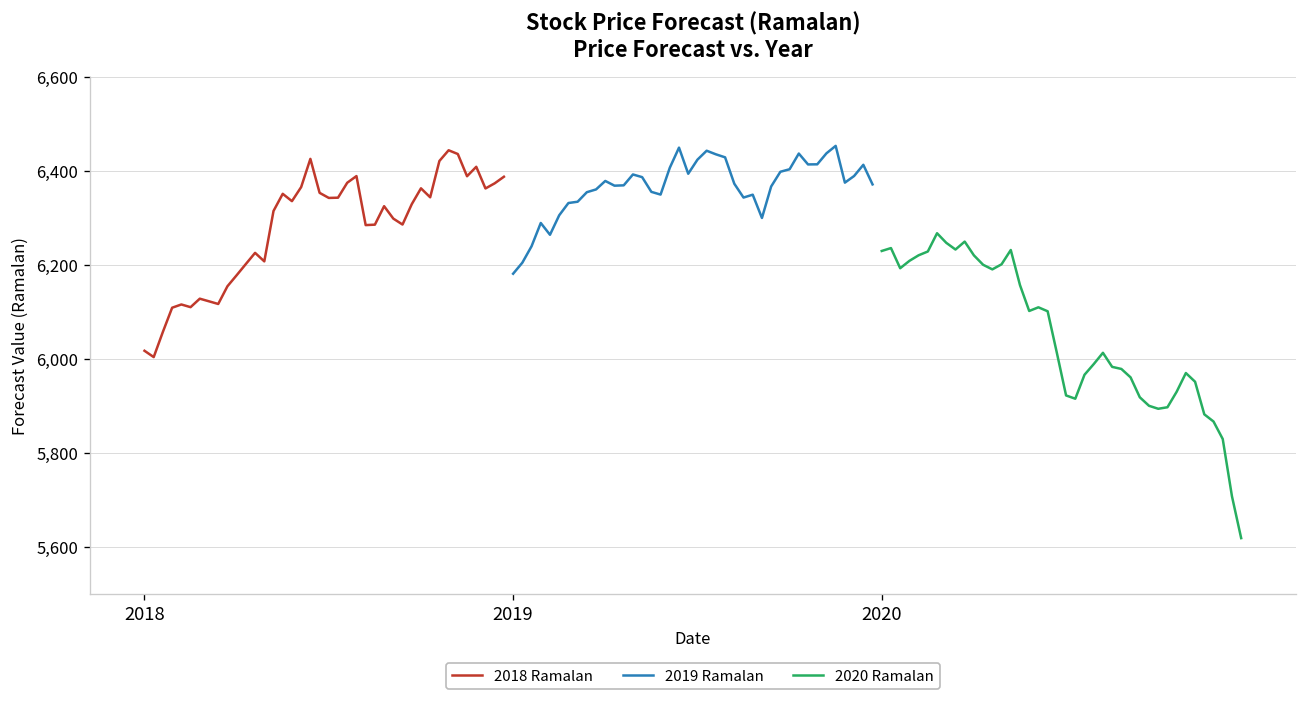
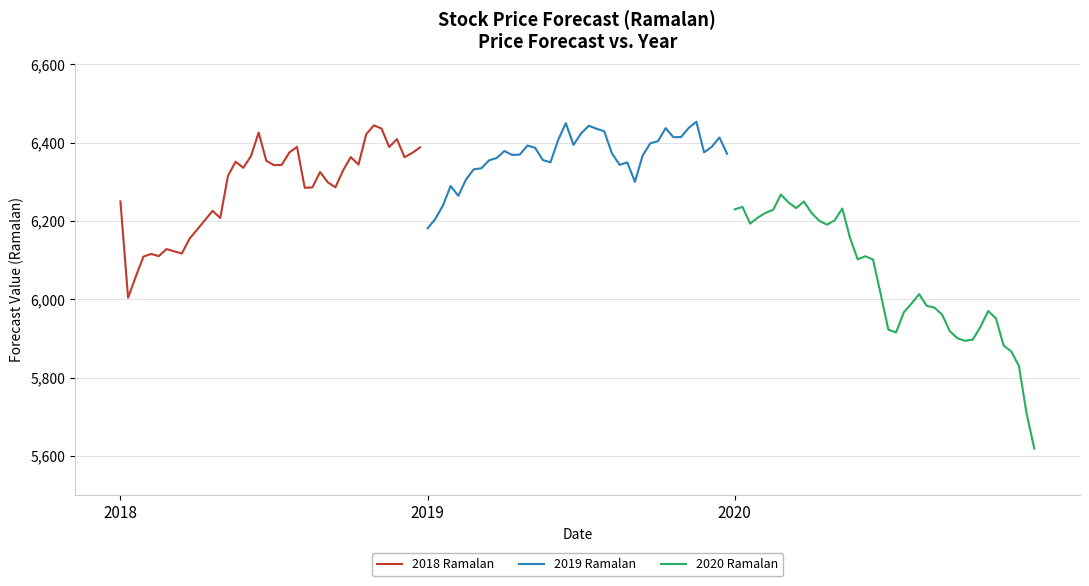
2018 Ramalan, 2018: 6,020 -> 6,250
